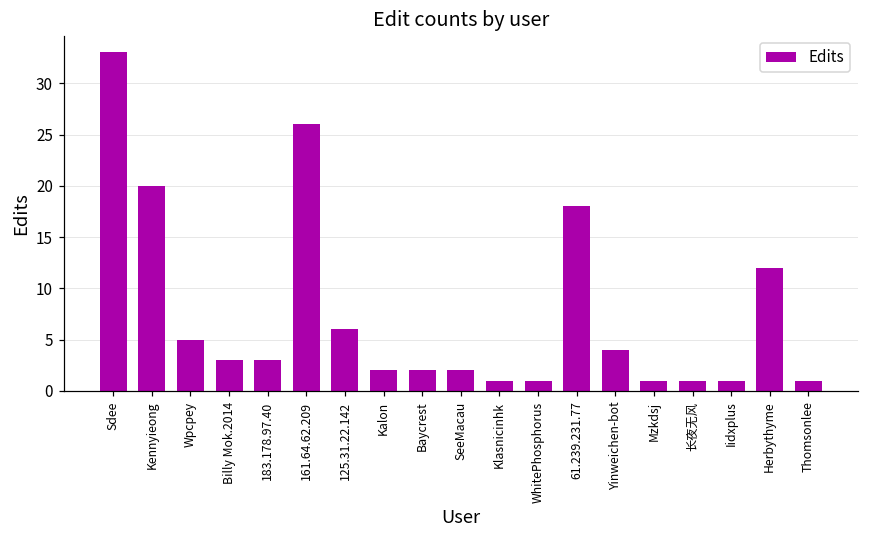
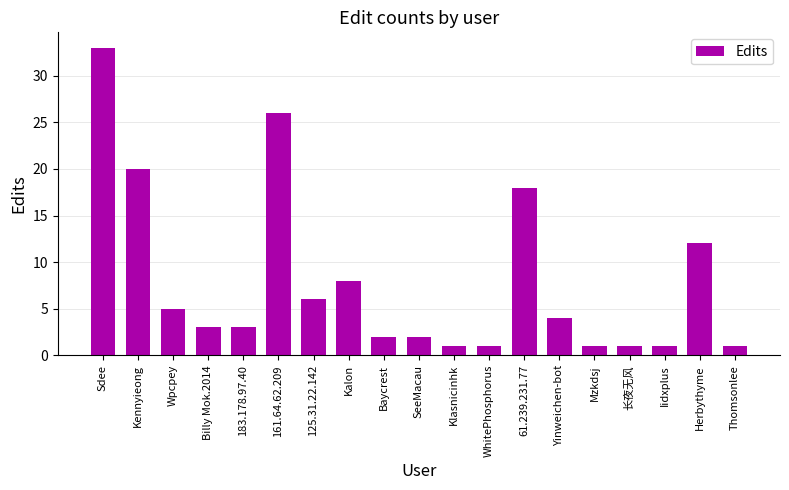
Kalon: 2 -> 8
